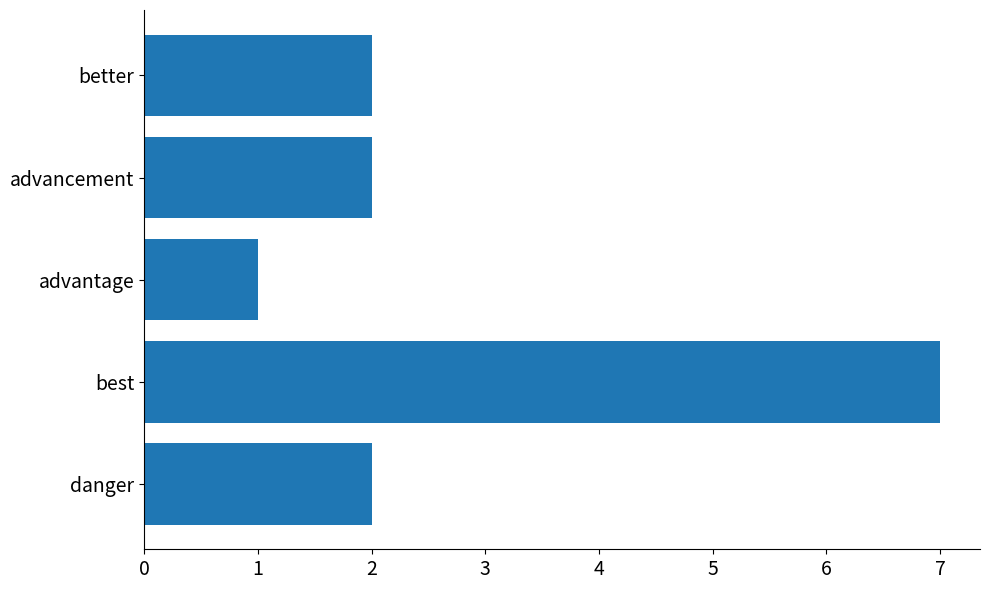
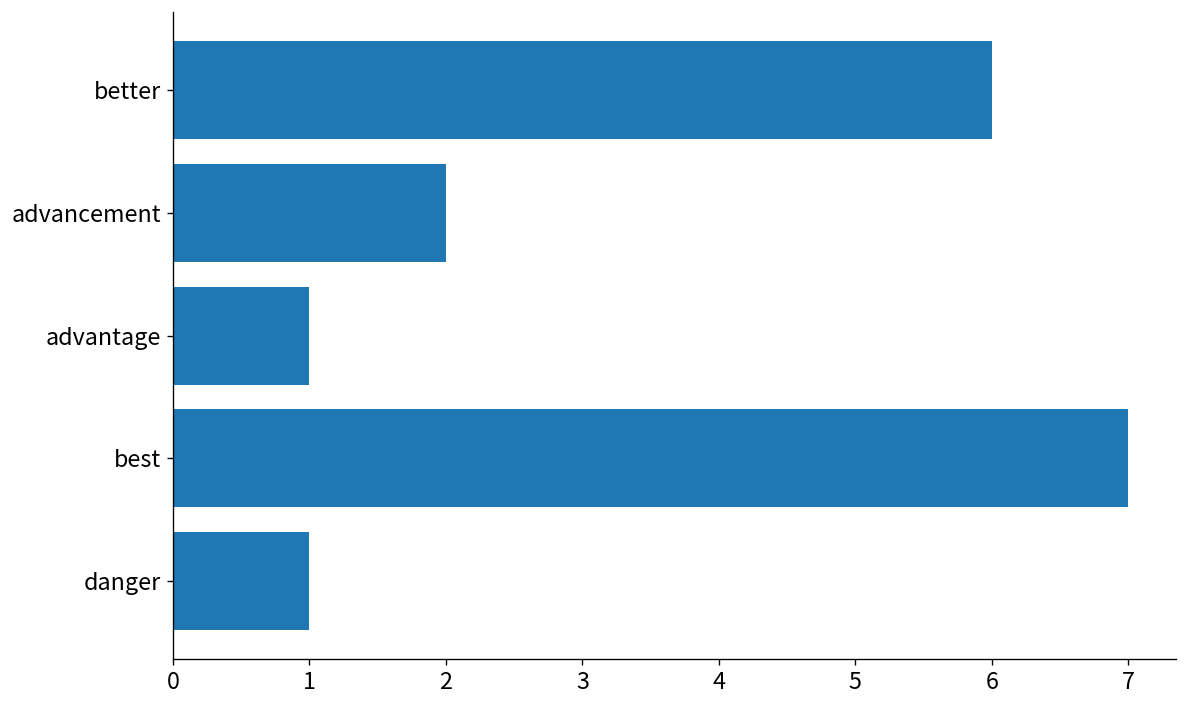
better: 2 -> 6
danger: 2 -> 1
